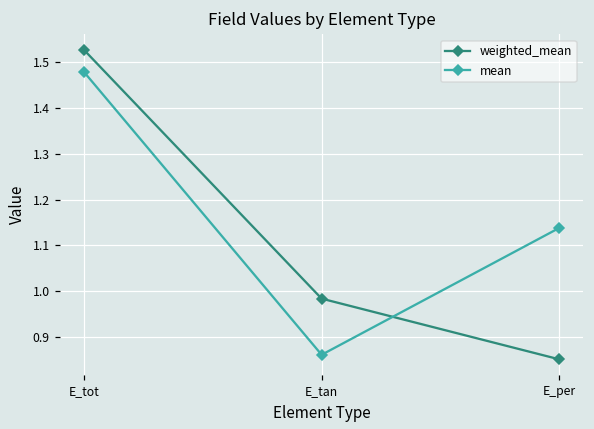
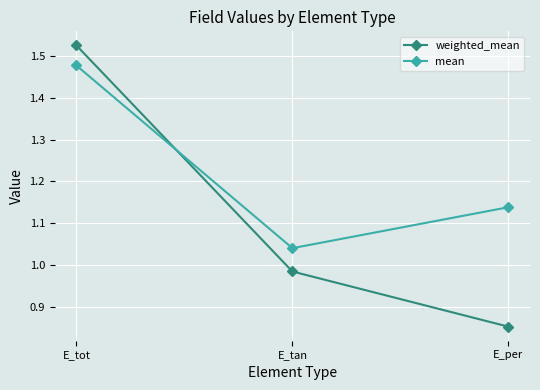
mean, E_tan: 0.86 -> 1.04
